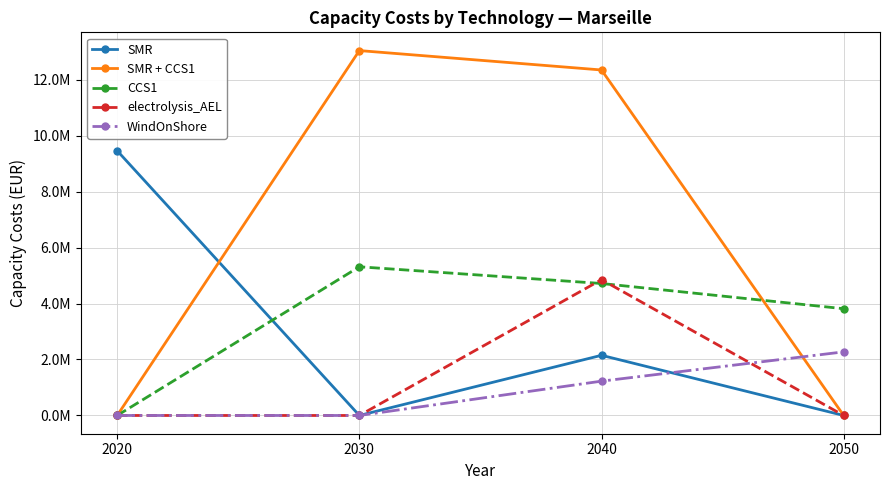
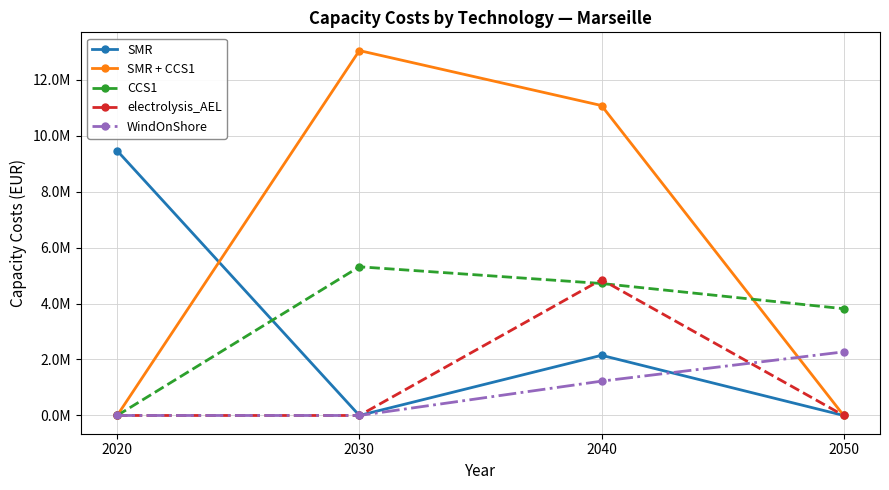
SMR + CCS1, 2040: 12300000 -> 11100000
